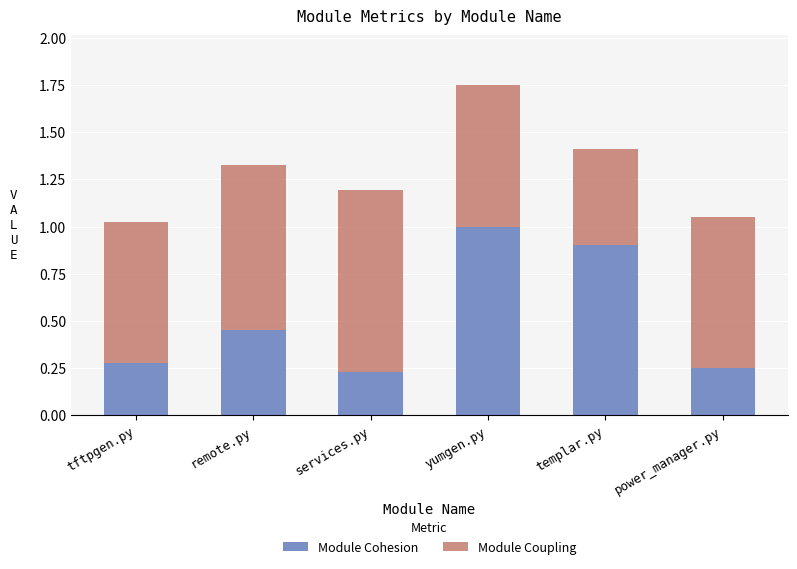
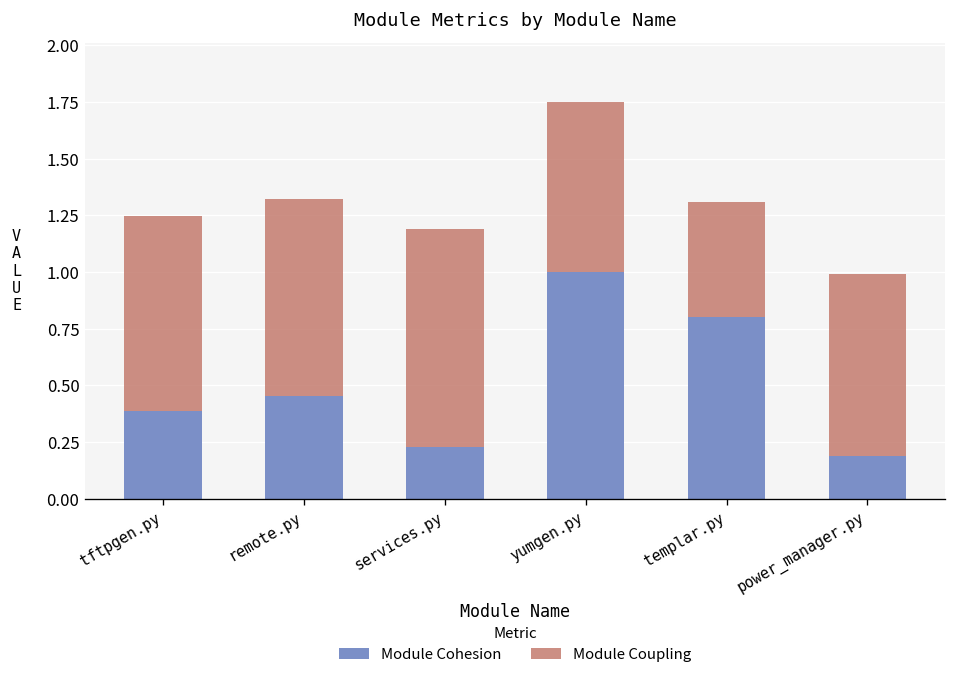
Module Cohesion, tftpgen.py: 0.28 -> 0.39
Module Coupling, tftpgen.py: 0.75 -> 0.86
Module Cohesion, templar.py: 0.9 -> 0.8
Module Cohesion, power_manager.py: 0.25 -> 0.19
